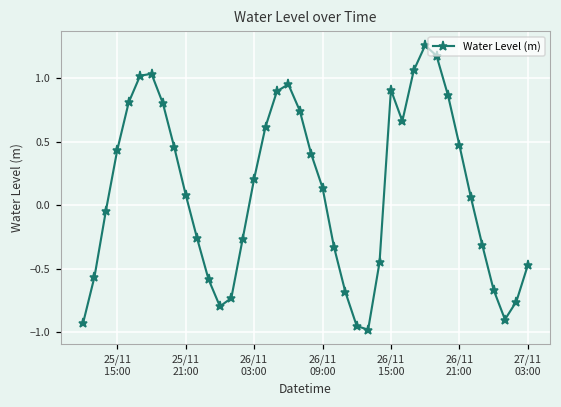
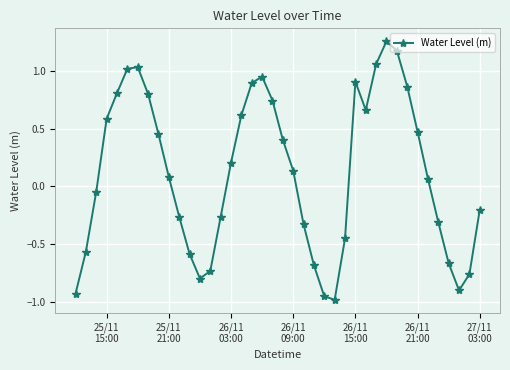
25/11 15:00: 0.43 -> 0.59
27/11 03:00: -0.47 -> -0.20
